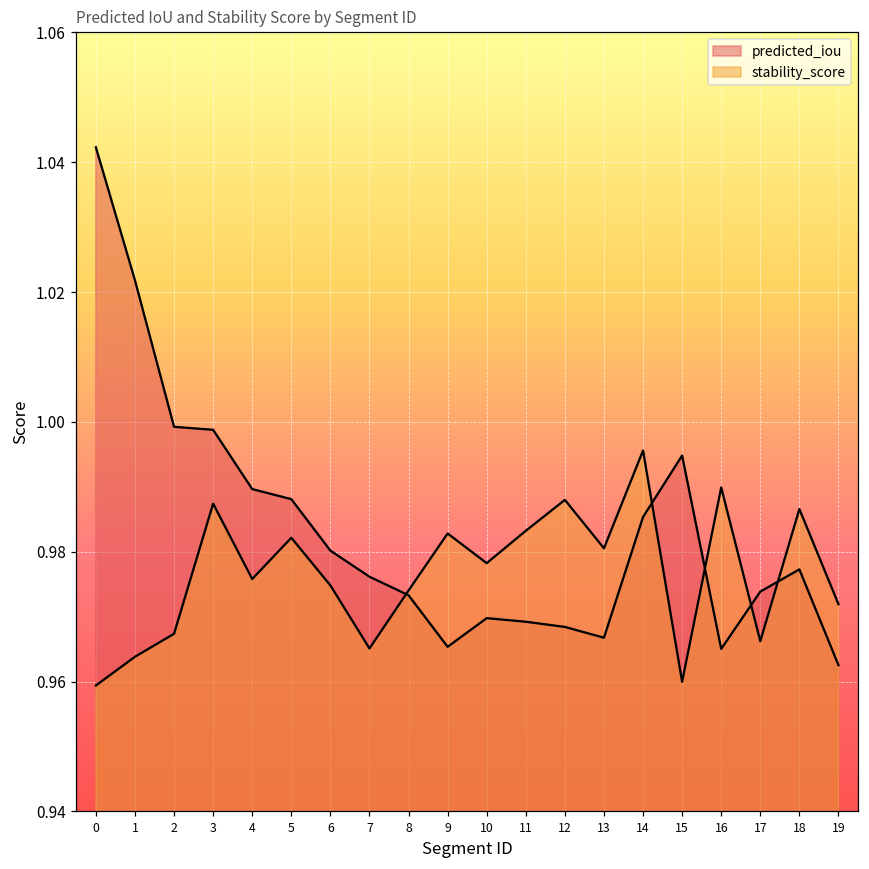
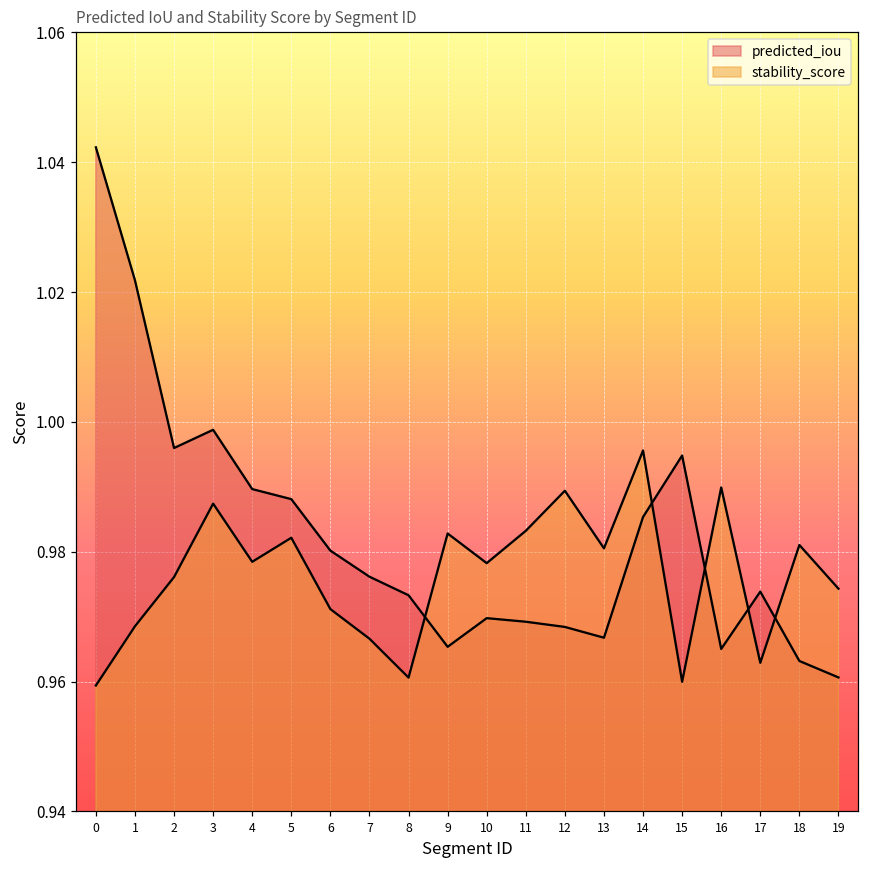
stability_score, 1: 0.964 -> 0.969
predicted_iou, 2: 0.999 -> 0.996
stability_score, 2: 0.967 -> 0.976
stability_score, 4: 0.976 -> 0.978
stability_score, 6: 0.975 -> 0.971
stability_score, 7: 0.965 -> 0.967
stability_score, 8: 0.974 -> 0.961
stability_score, 12: 0.988 -> 0.989
stability_score, 17: 0.966 -> 0.963
predicted_iou, 18: 0.977 -> 0.963
stability_score, 18: 0.987 -> 0.981
predicted_iou, 19: 0.963 -> 0.961
stability_score, 19: 0.972 -> 0.974
